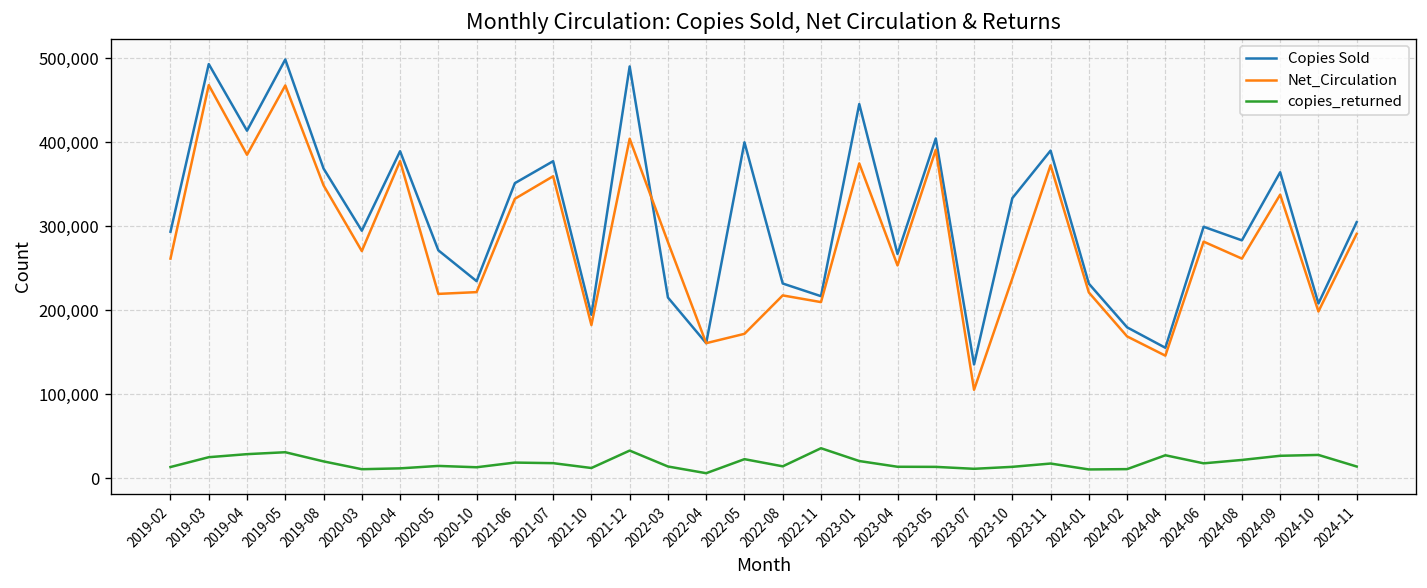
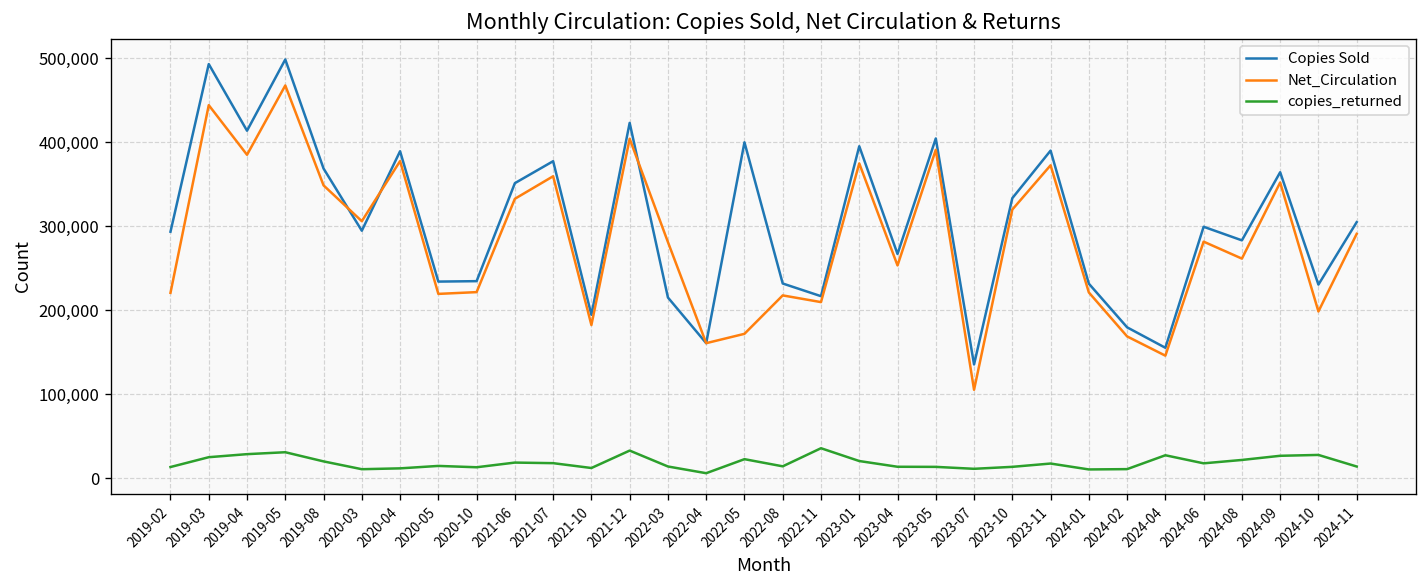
Net_Circulation, 2019-02: 260,000 -> 220,000
Net_Circulation, 2019-03: 470,000 -> 440,000
Net_Circulation, 2020-03: 270,000 -> 310,000
Copies Sold, 2020-05: 270,000 -> 230,000
Copies Sold, 2021-12: 490,000 -> 420,000
Copies Sold, 2023-01: 450,000 -> 400,000
Net_Circulation, 2023-10: 240,000 -> 320,000
Net_Circulation, 2024-09: 340,000 -> 350,000
Copies Sold, 2024-10: 210,000 -> 230,000
